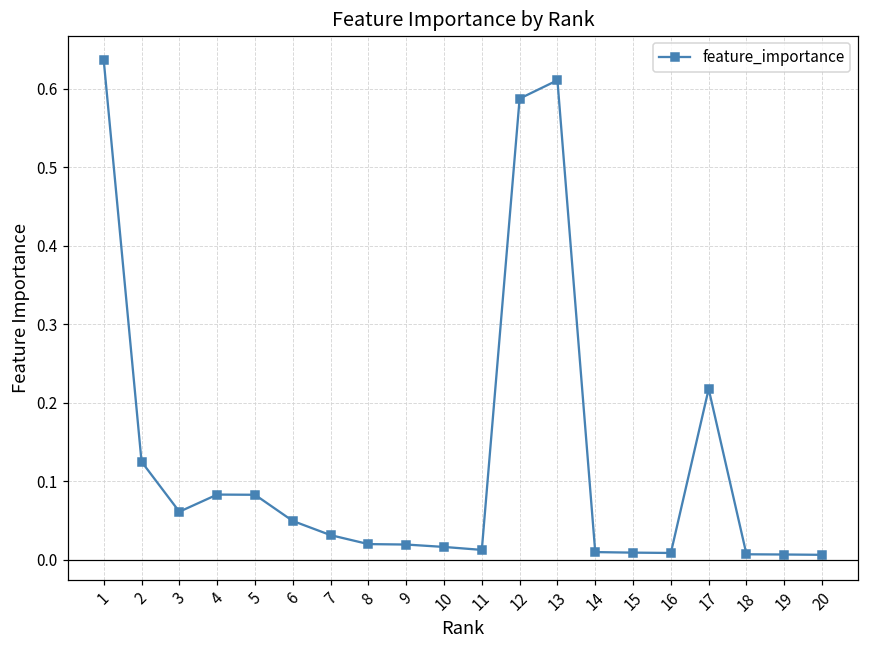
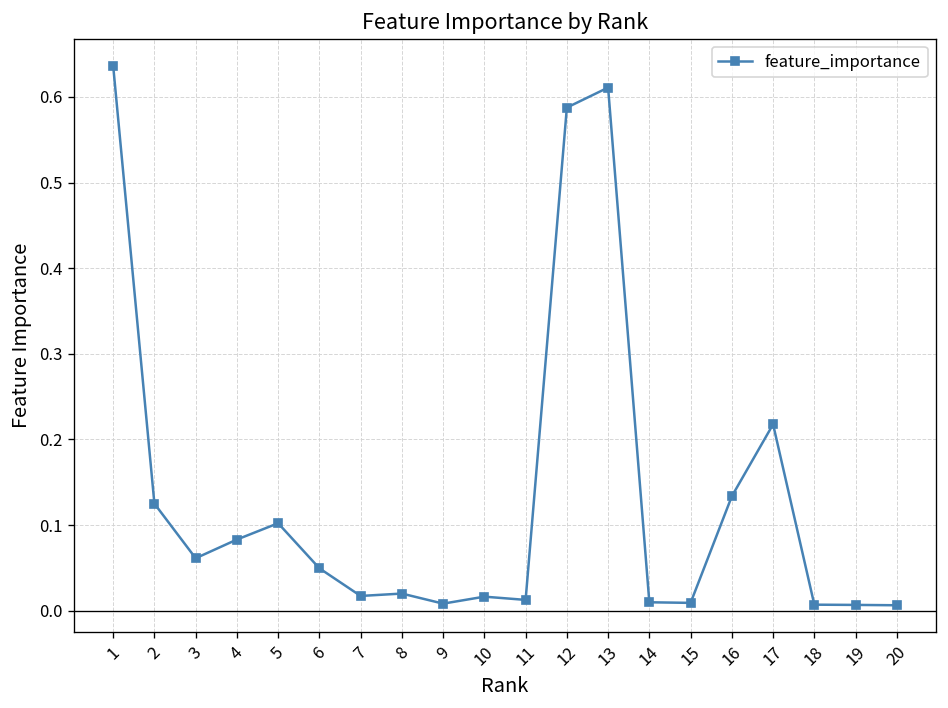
5: 0.08 -> 0.10
7: 0.03 -> 0.02
9: 0.02 -> 0.01
16: 0.01 -> 0.13
